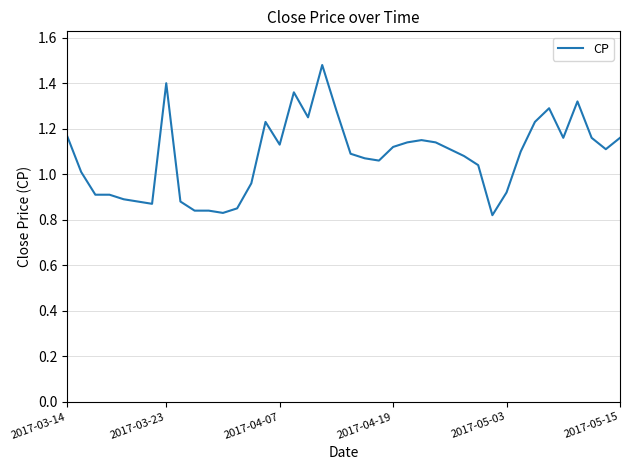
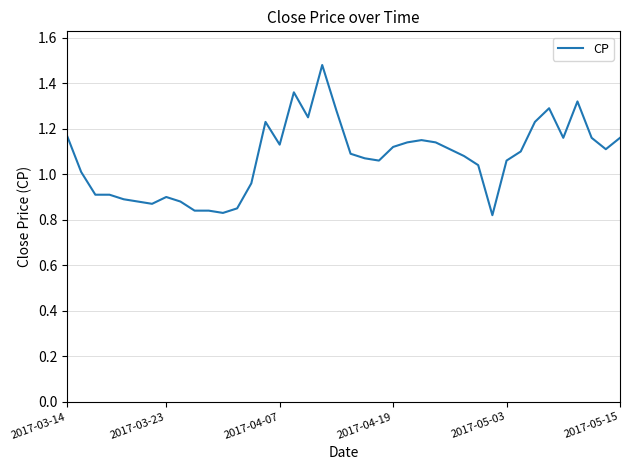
2017-03-23: 1.4 -> 0.9
2017-05-03: 0.92 -> 1.06
